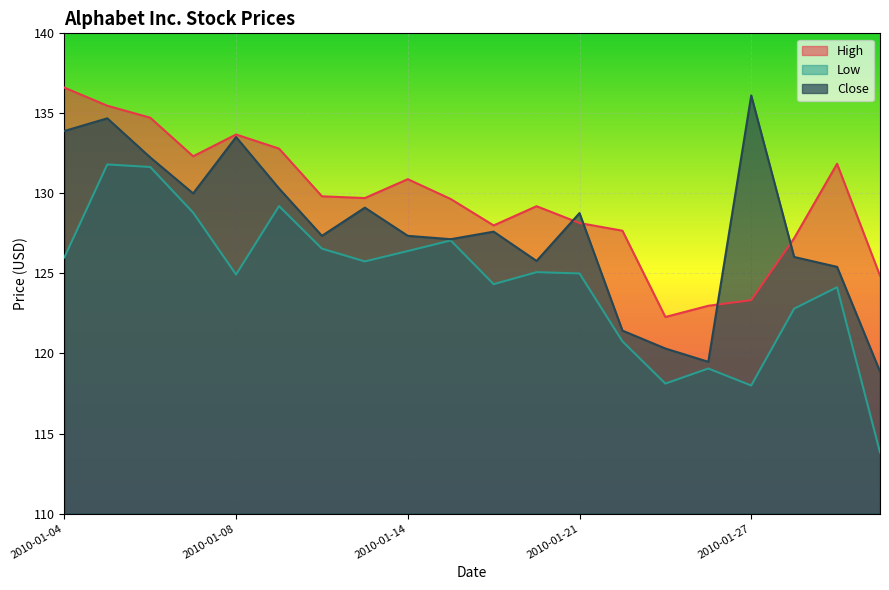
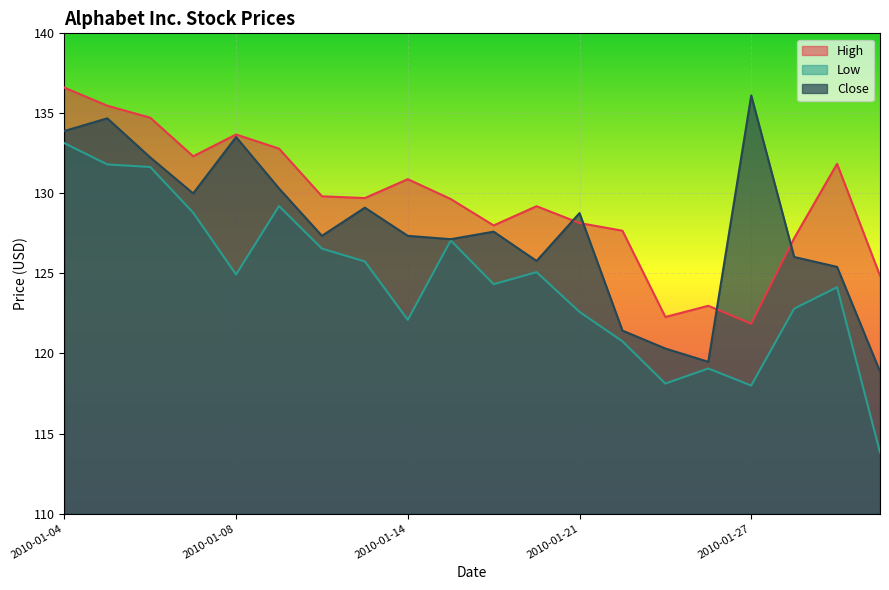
Low, 2010-01-04: 126.0 -> 133.1
Low, 2010-01-14: 126.4 -> 122.1
Low, 2010-01-21: 125.0 -> 122.6
High, 2010-01-27: 123.3 -> 121.9
